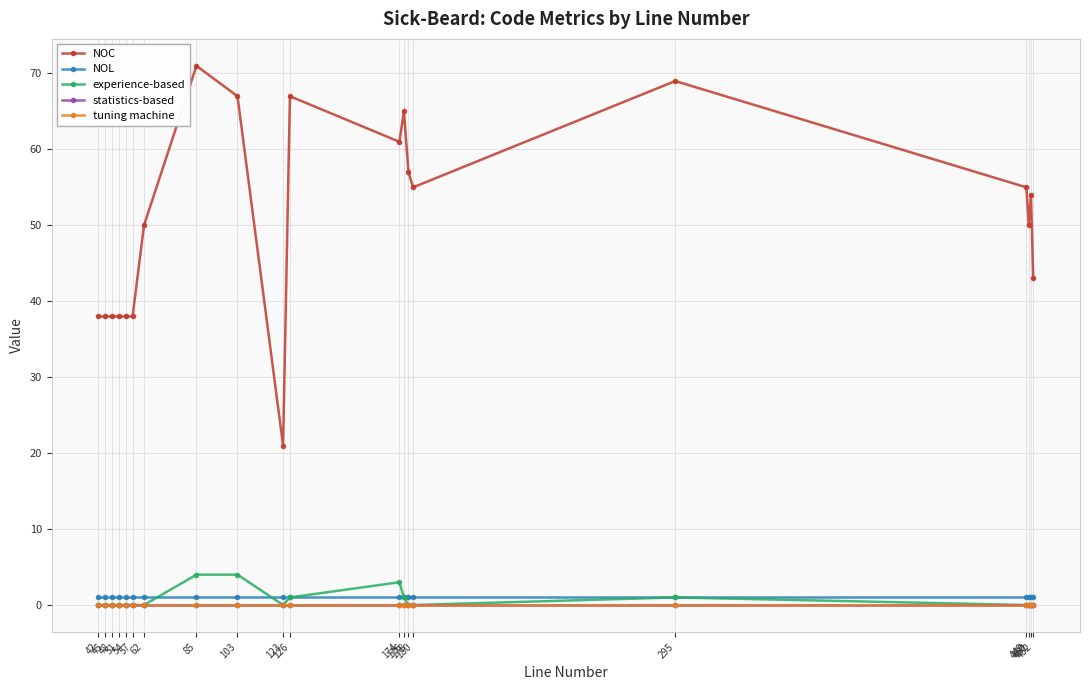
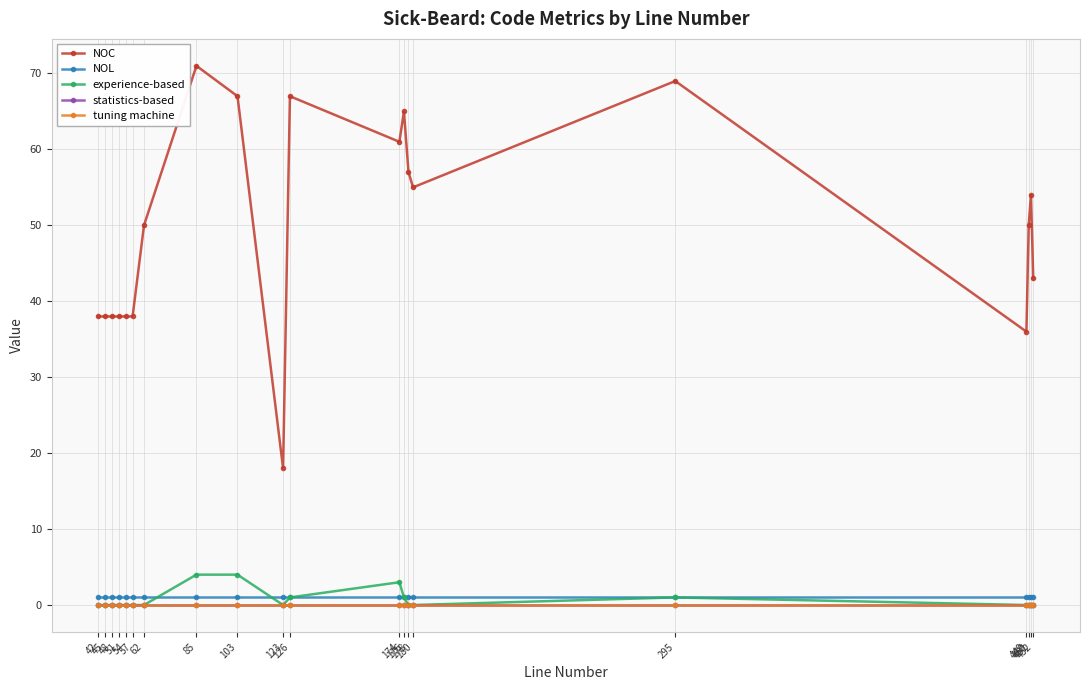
NOC, 123: 21 -> 18
NOC, 449: 55 -> 36
